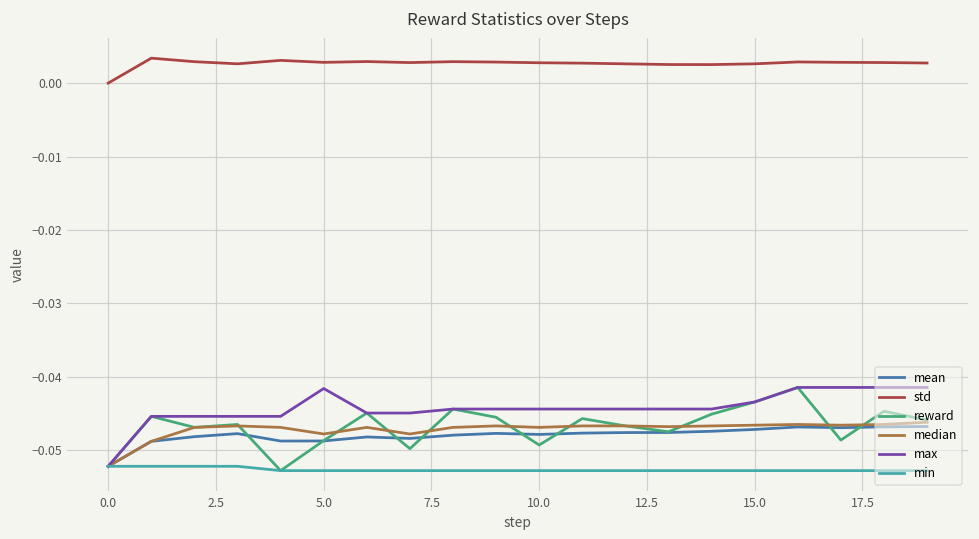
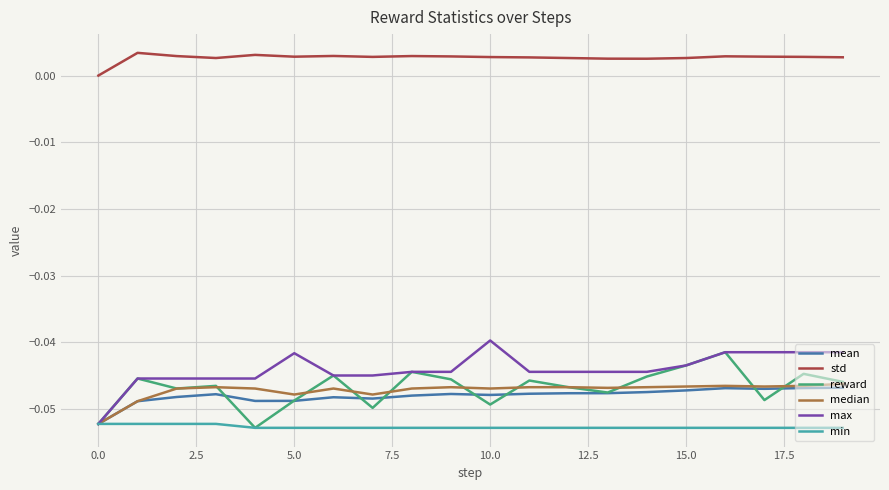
max, 10.0: -0.044 -> -0.040
